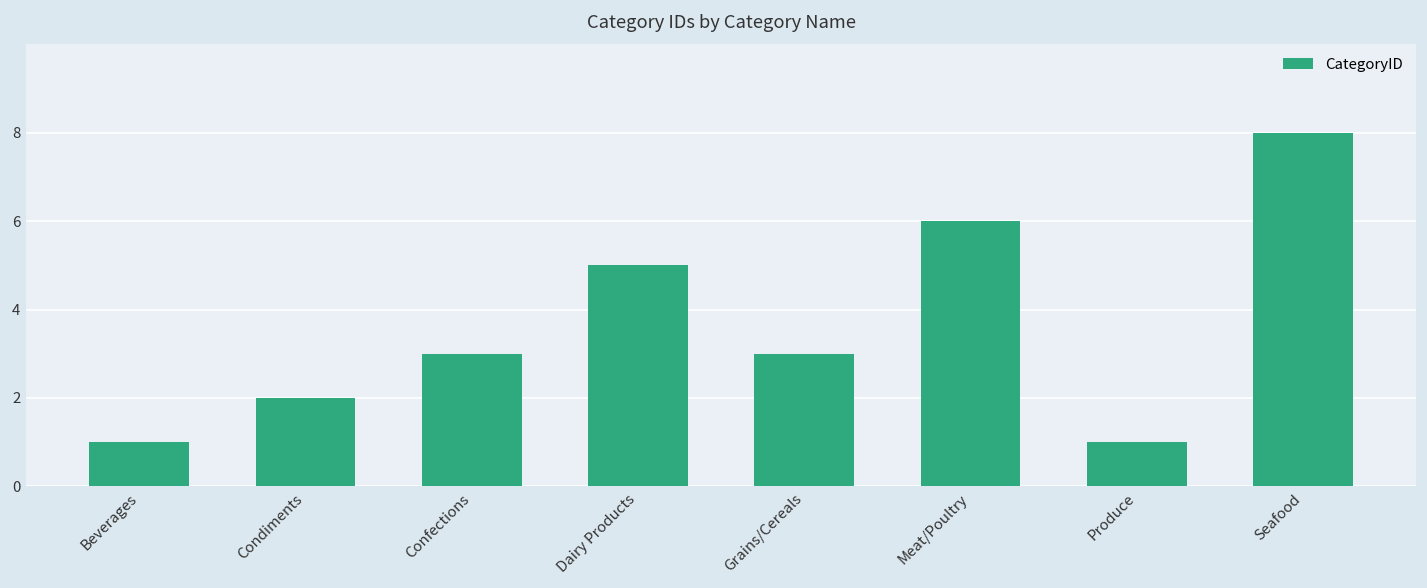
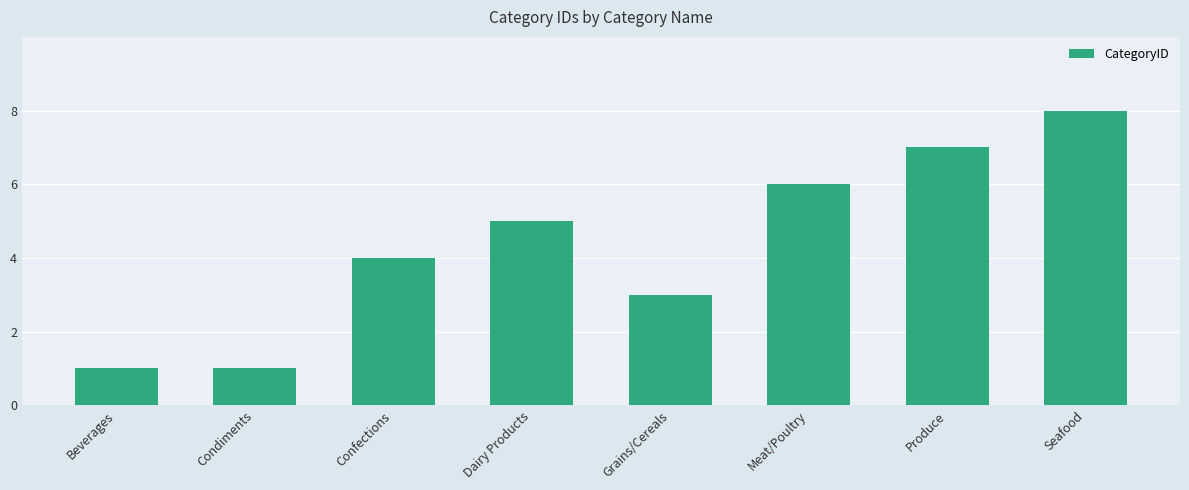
Condiments: 2 -> 1
Confections: 3 -> 4
Produce: 1 -> 7
